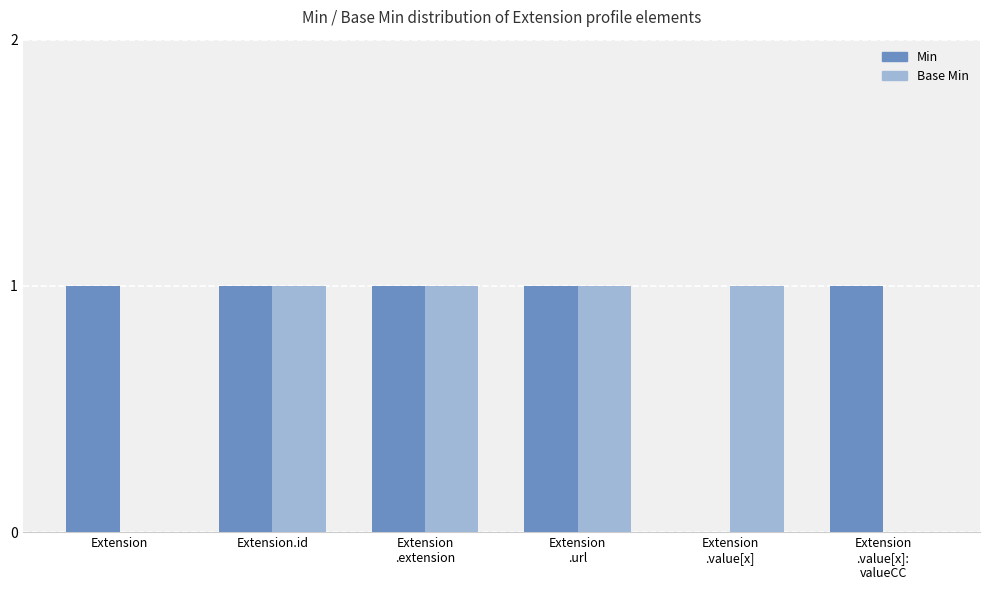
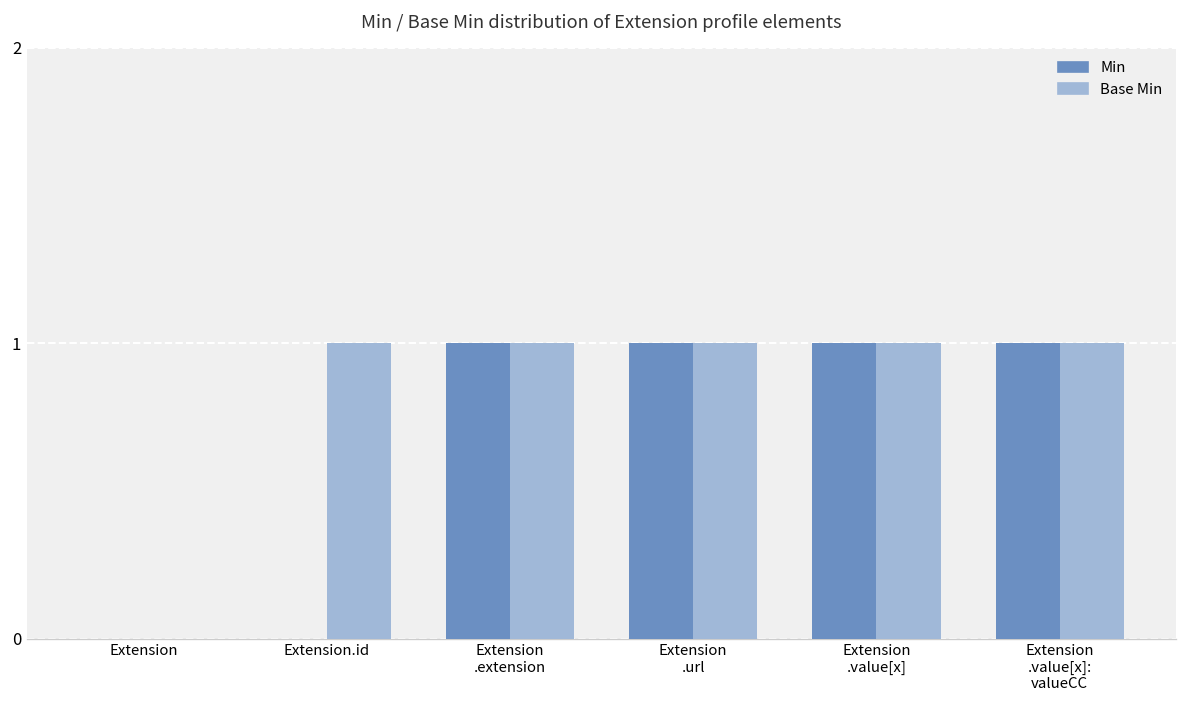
Min, Extension: 1 -> 0
Min, Extension.id: 1 -> 0
Min, Extension .value[x]: 0 -> 1
Base Min, Extension .value[x]: valueCC: 0 -> 1
